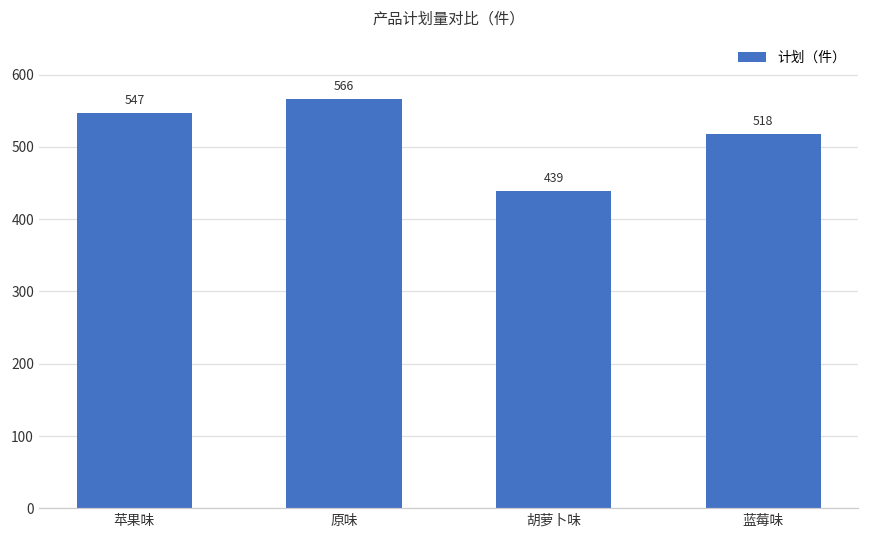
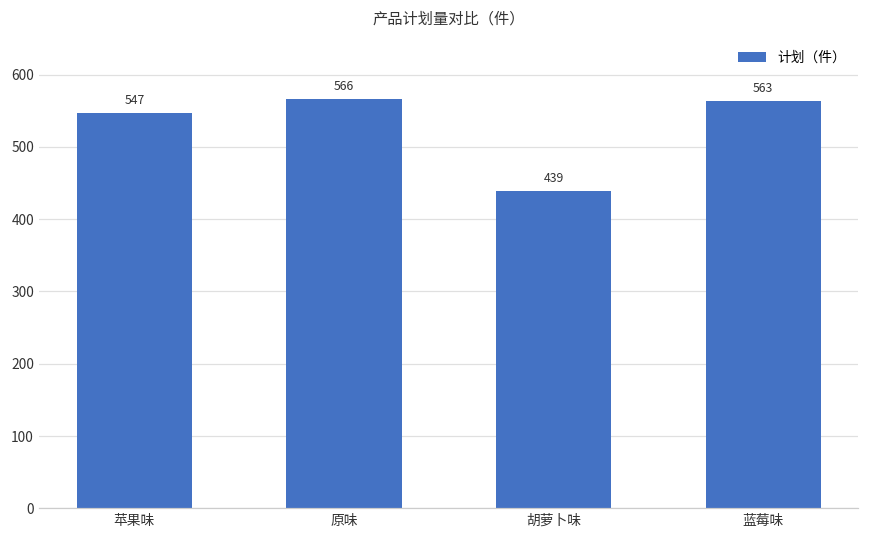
蓝莓味: 518 -> 563
